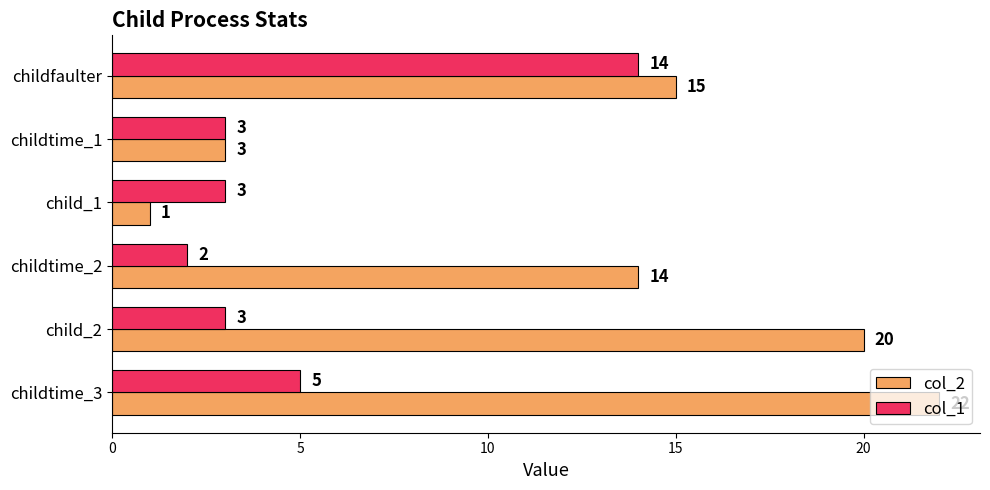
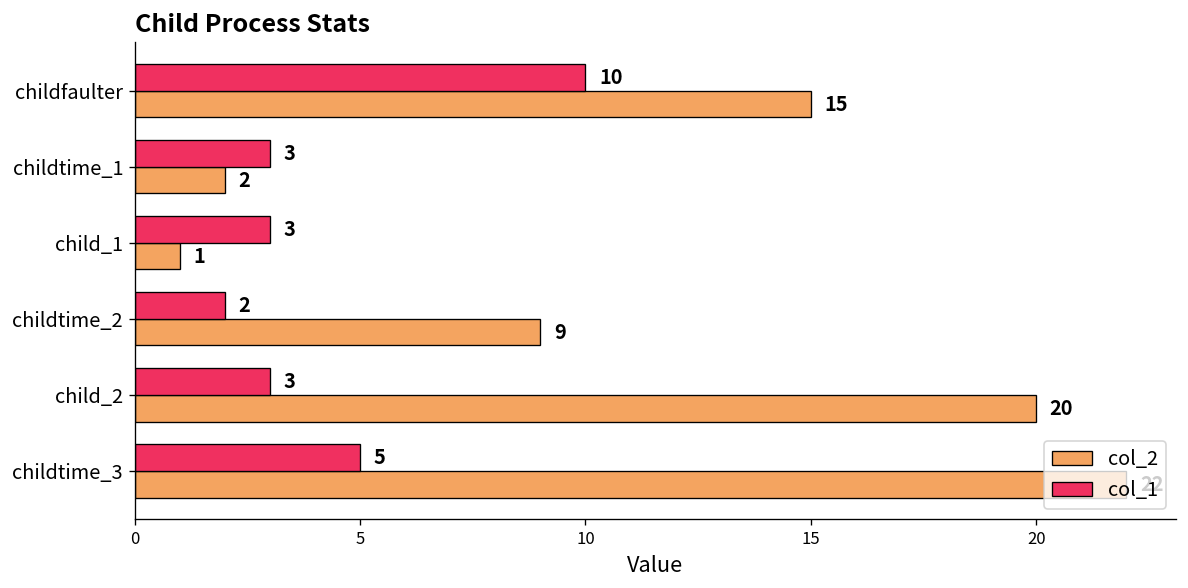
col_1, childfaulter: 14 -> 10
col_2, childtime_1: 3 -> 2
col_2, childtime_2: 14 -> 9
